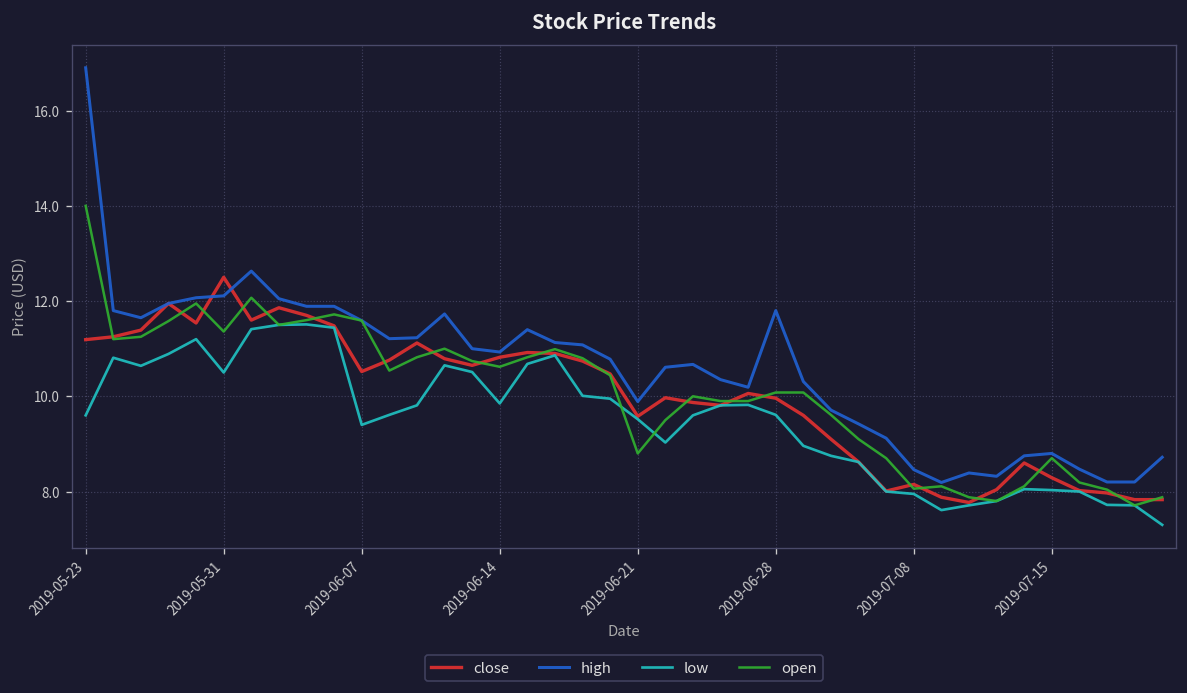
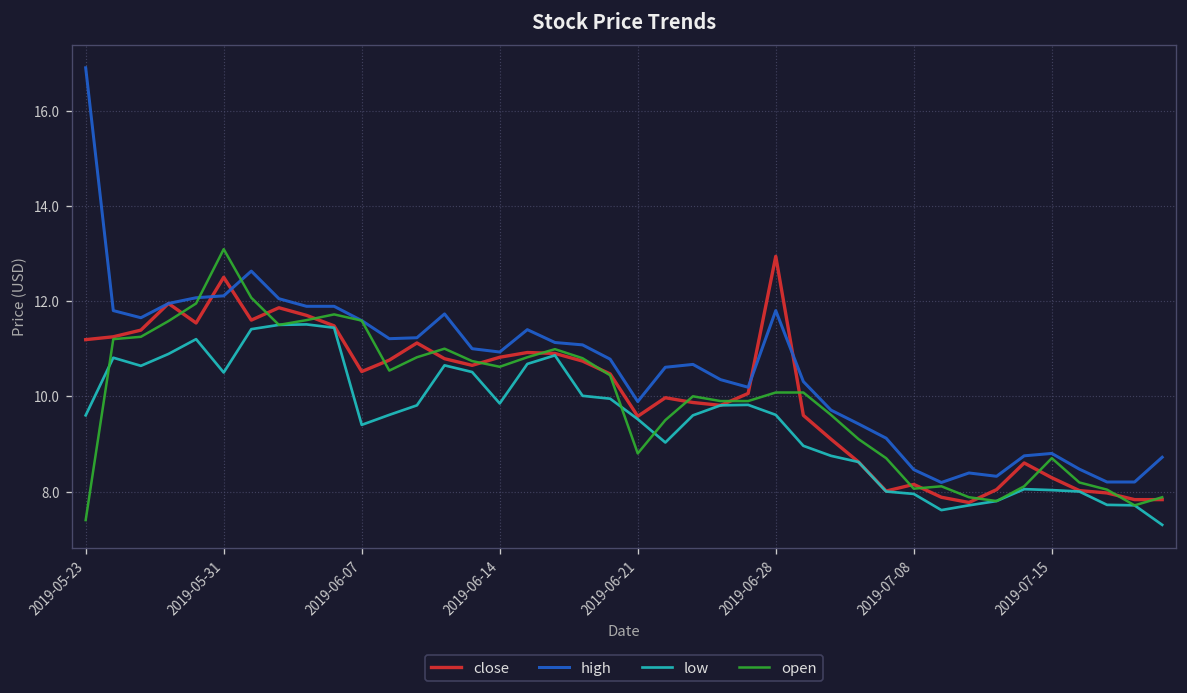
open, 2019-05-23: 14.0 -> 7.4
open, 2019-05-31: 11.4 -> 13.1
close, 2019-06-28: 10.0 -> 12.9
